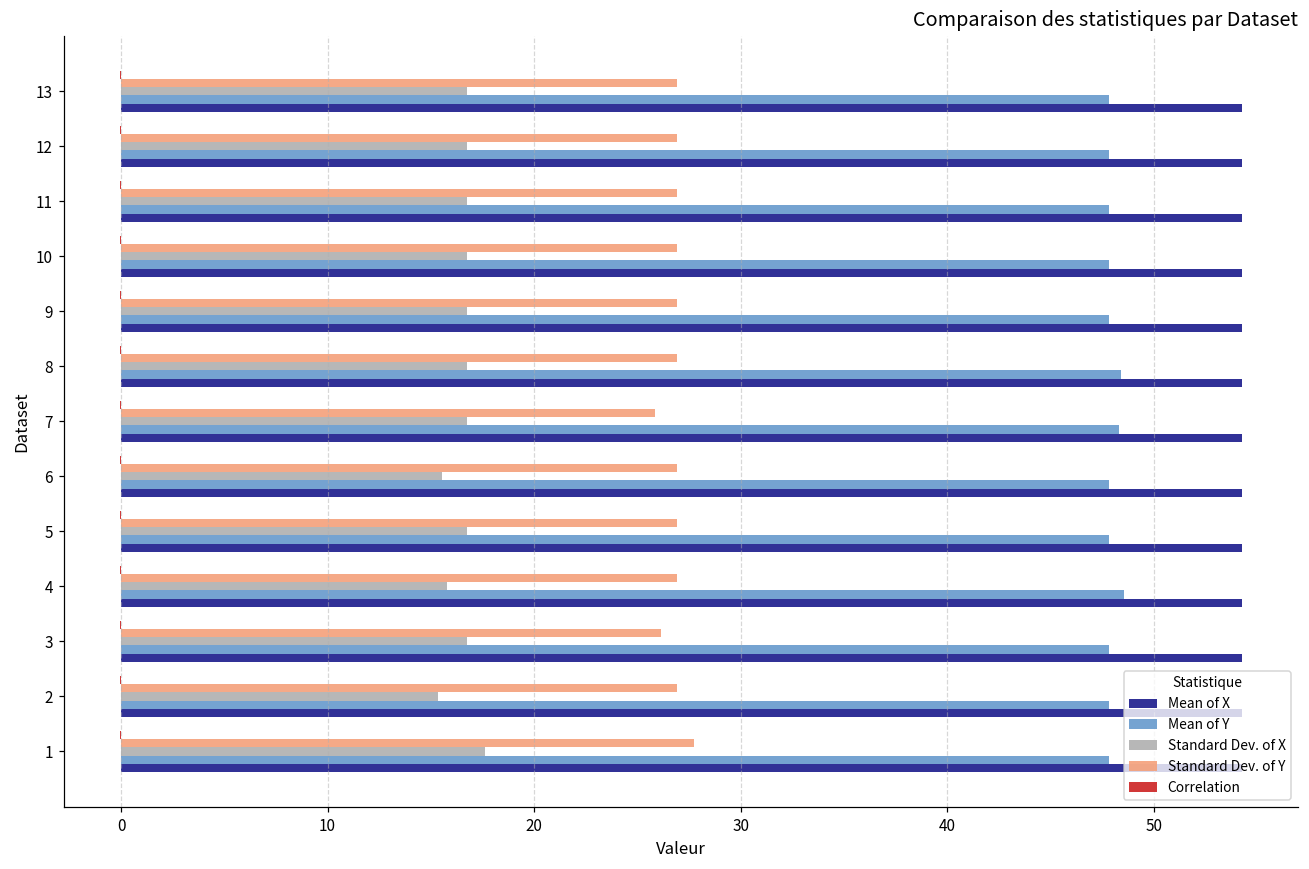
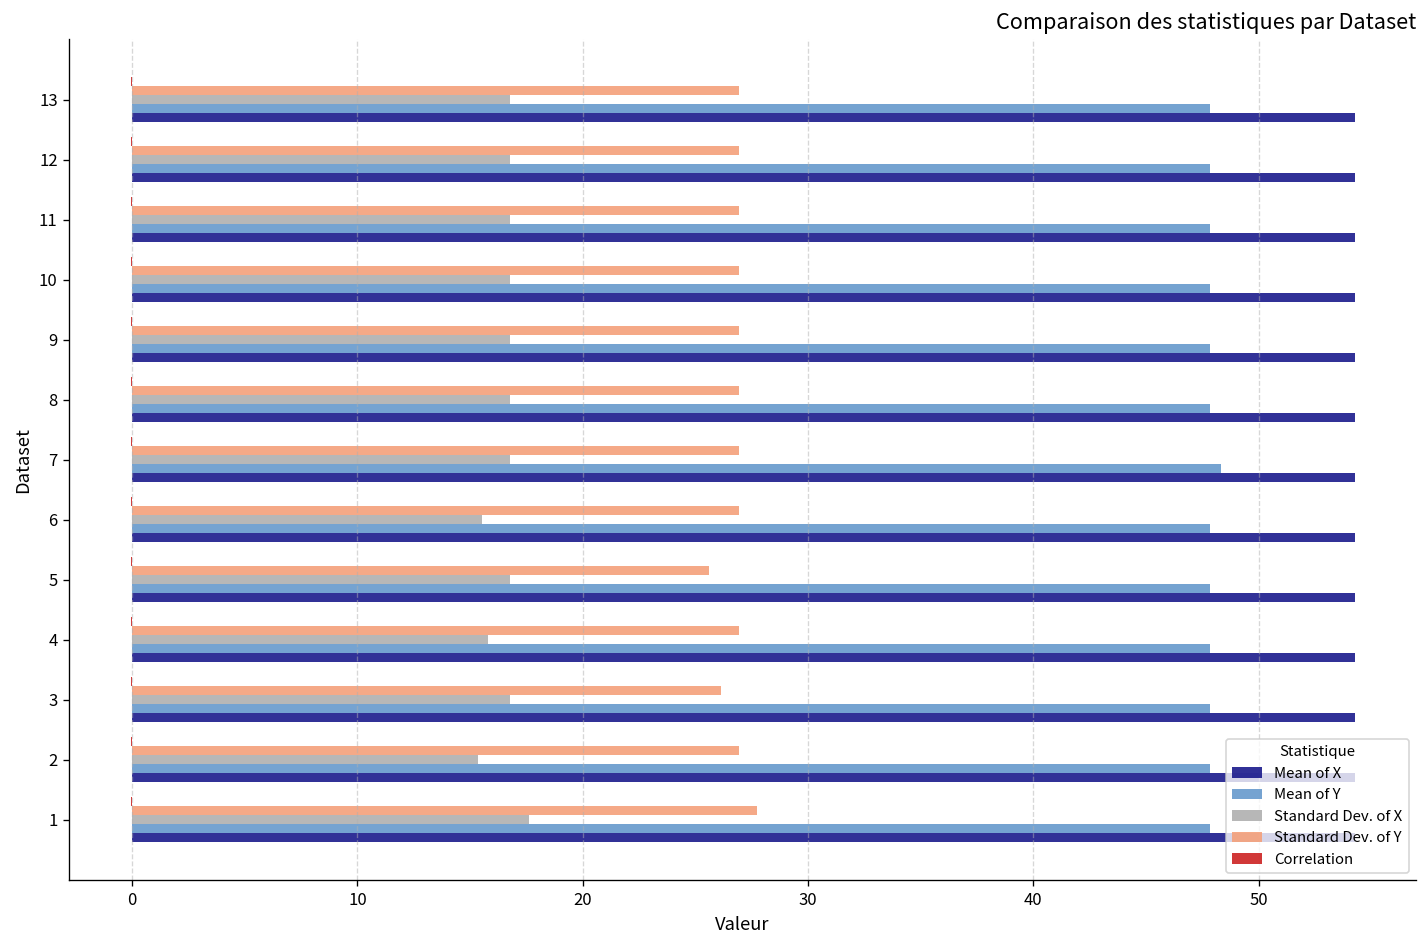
Mean of Y, 8: 48.4 -> 47.8
Standard Dev. of Y, 7: 25.9 -> 26.9
Standard Dev. of Y, 5: 26.9 -> 25.6
Mean of Y, 4: 48.5 -> 47.8
